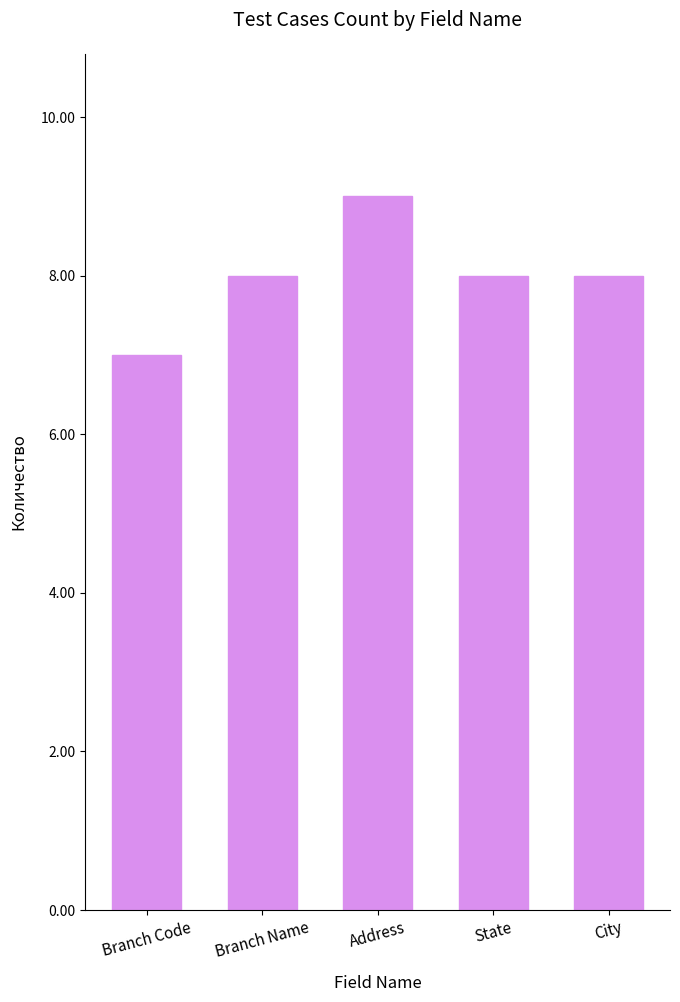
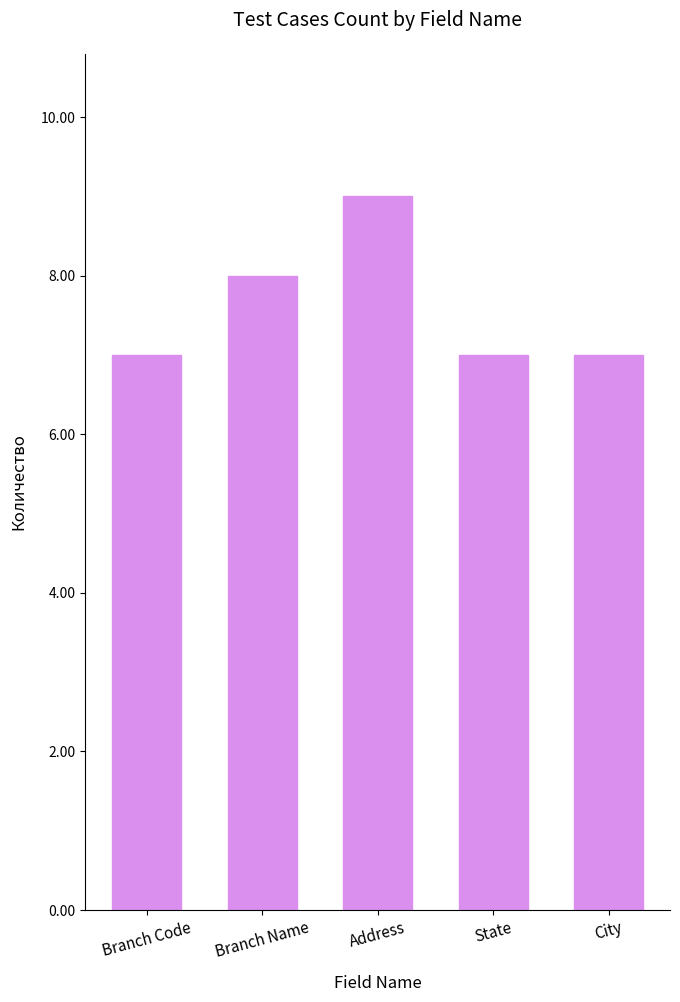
State: 8 -> 7
City: 8 -> 7
